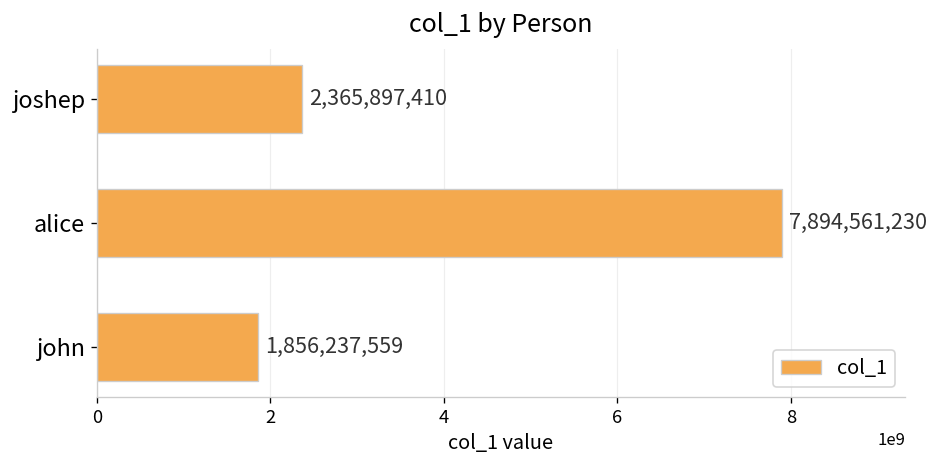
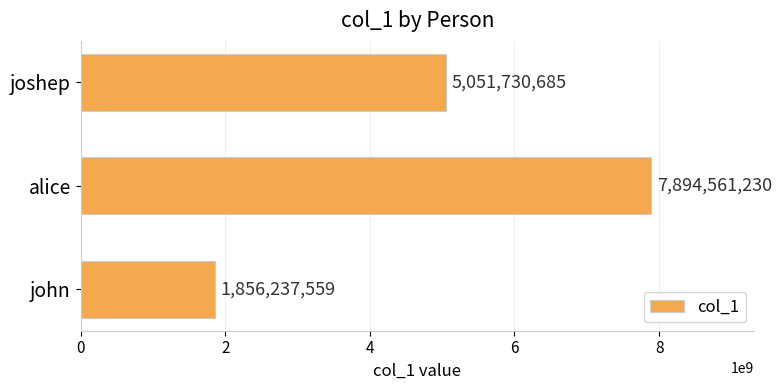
joshep: 2,365,897,410 -> 5,051,730,685
